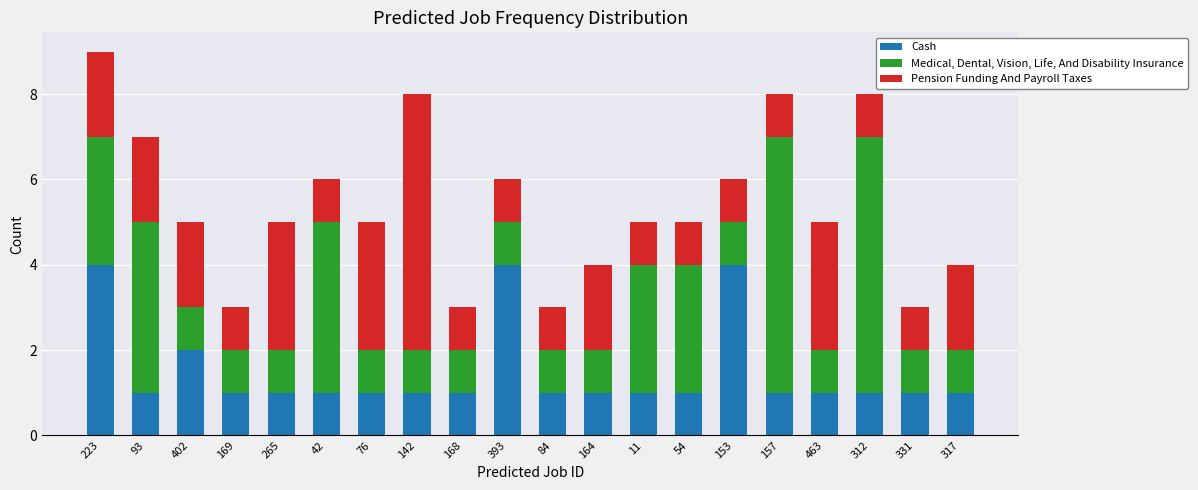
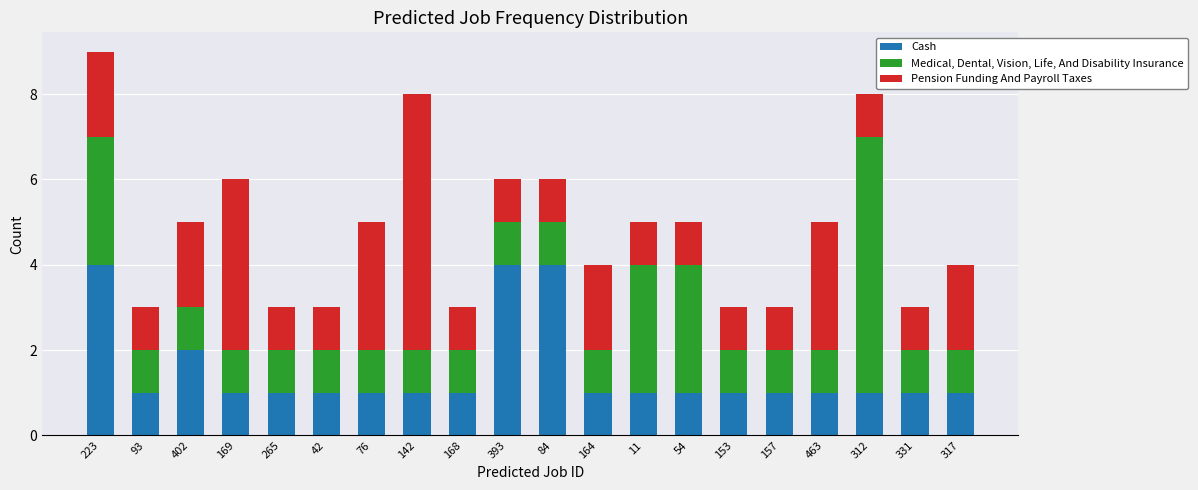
Medical, Dental, Vision, Life, And Disability Insurance, 93: 4 -> 1
Pension Funding And Payroll Taxes, 93: 2 -> 1
Pension Funding And Payroll Taxes, 169: 1 -> 4
Pension Funding And Payroll Taxes, 265: 3 -> 1
Medical, Dental, Vision, Life, And Disability Insurance, 42: 4 -> 1
Cash, 84: 1 -> 4
Cash, 153: 4 -> 1
Medical, Dental, Vision, Life, And Disability Insurance, 157: 6 -> 1
